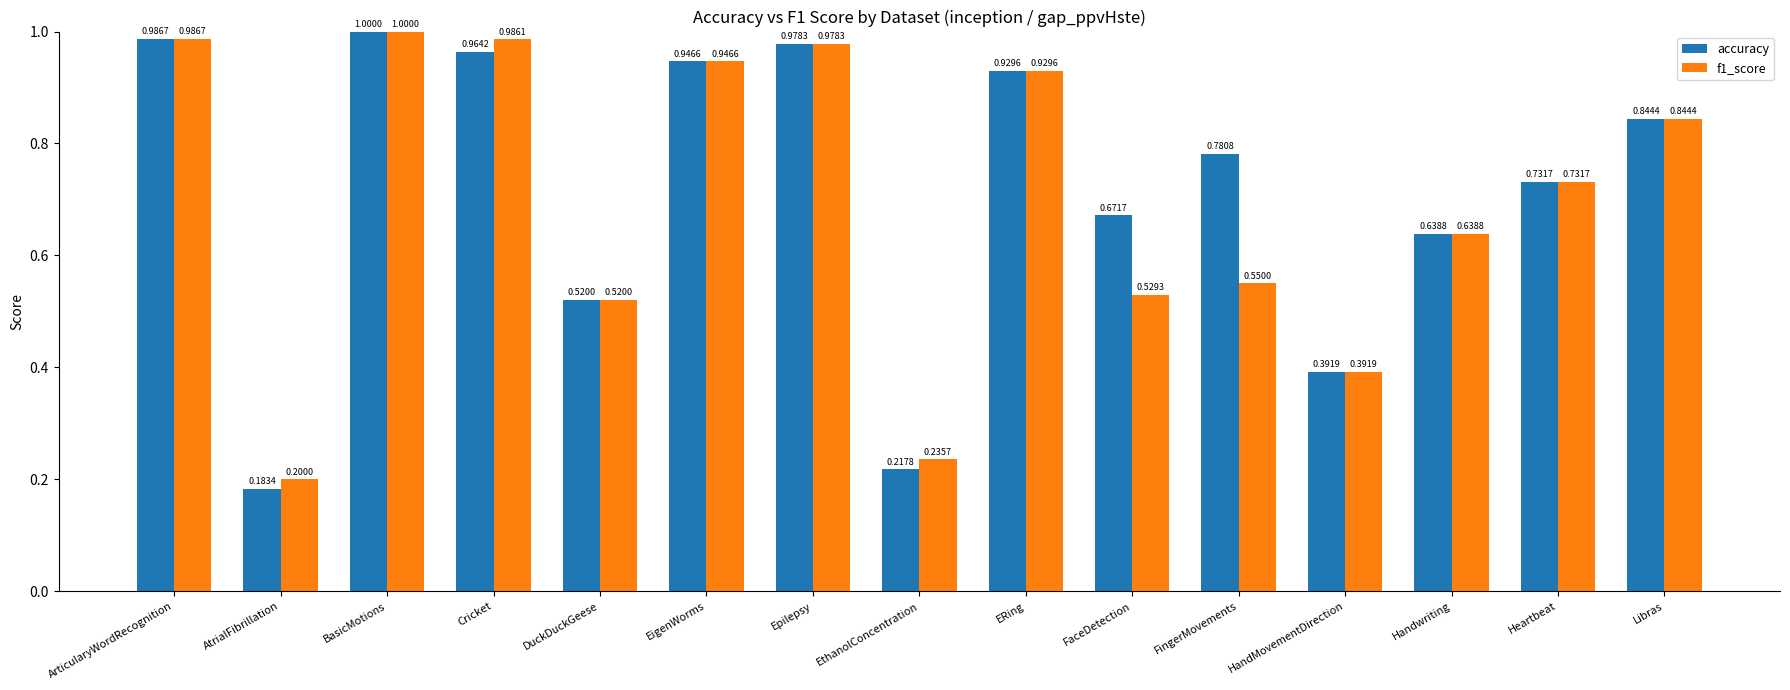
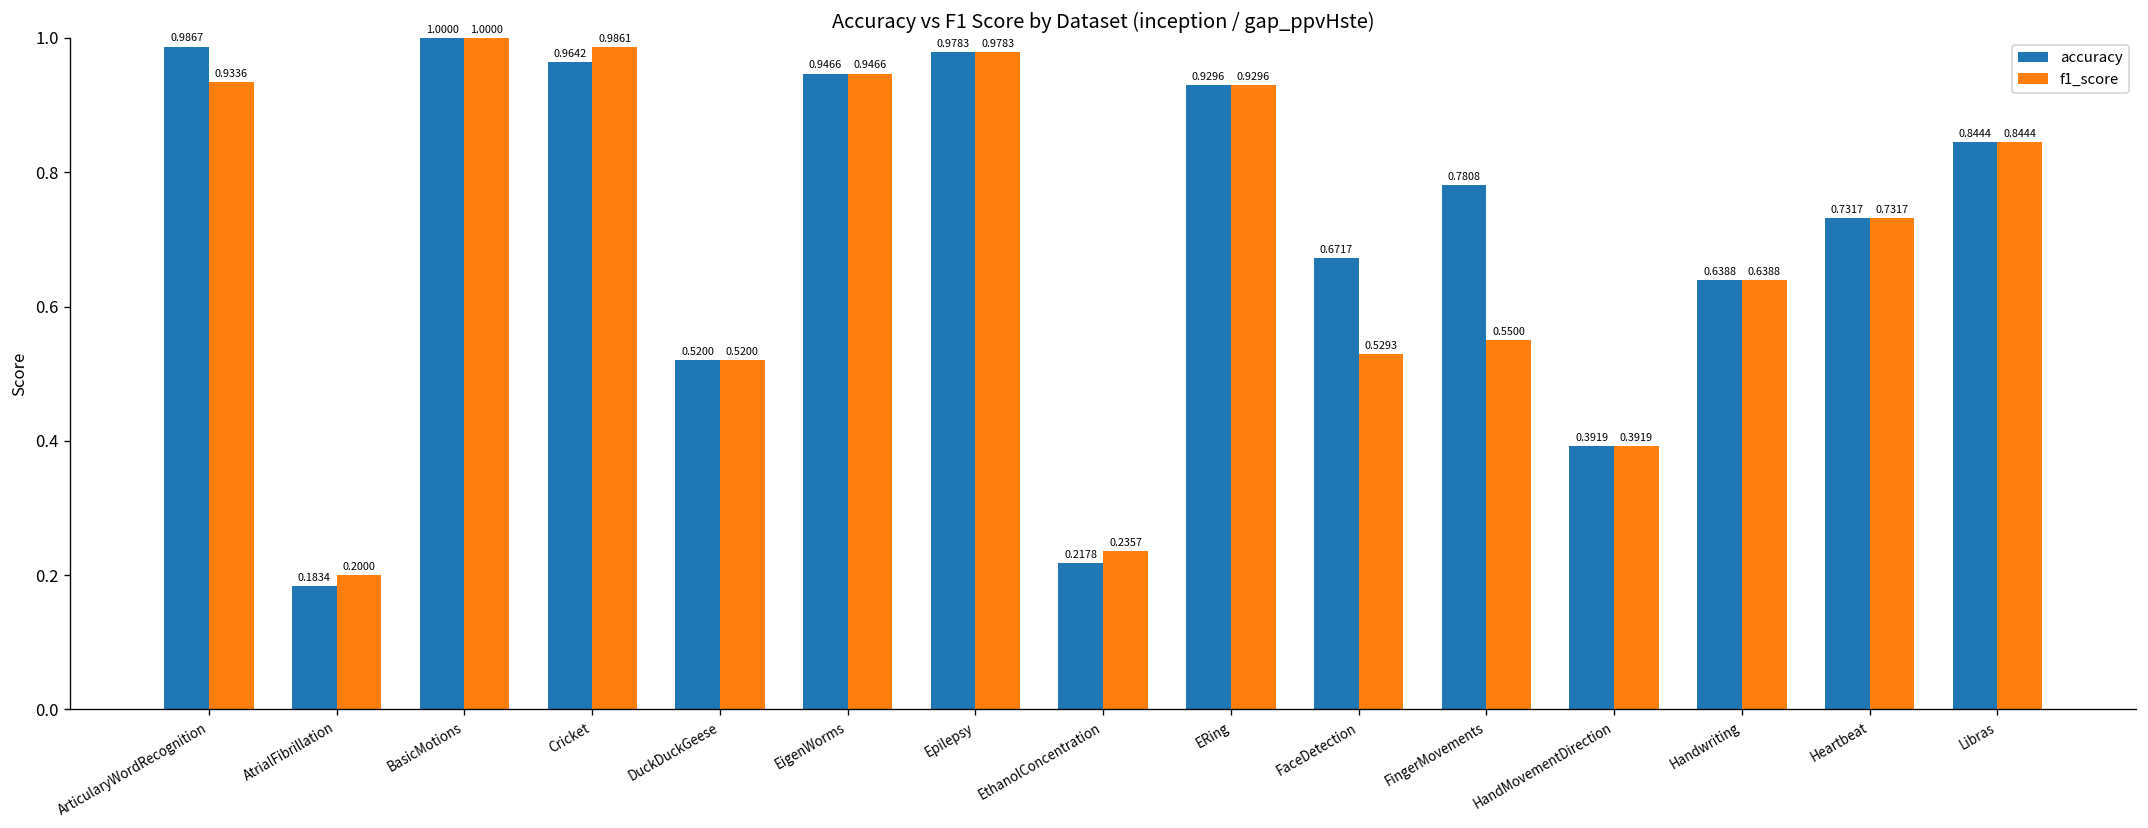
f1_score, ArticularyWordRecognition: 0.9867 -> 0.9336
